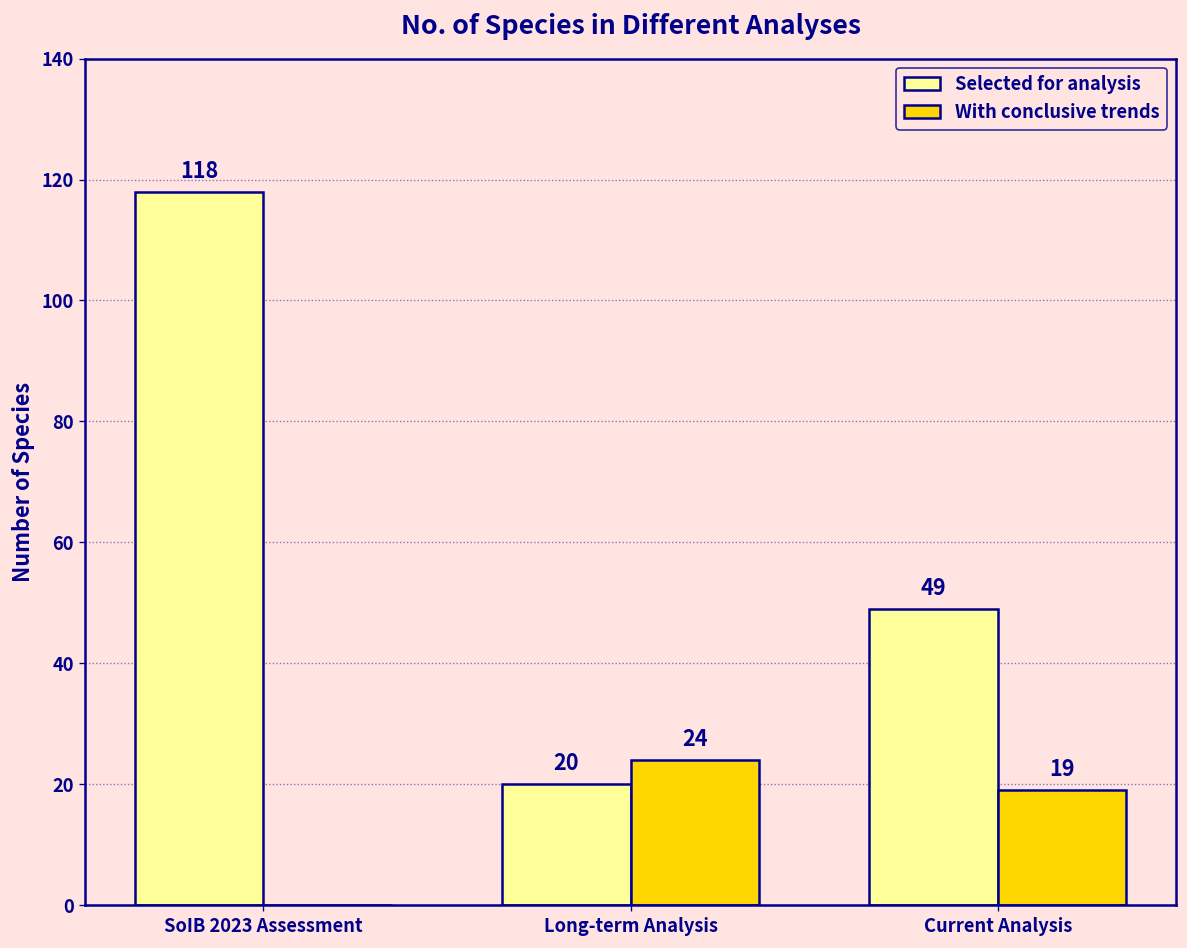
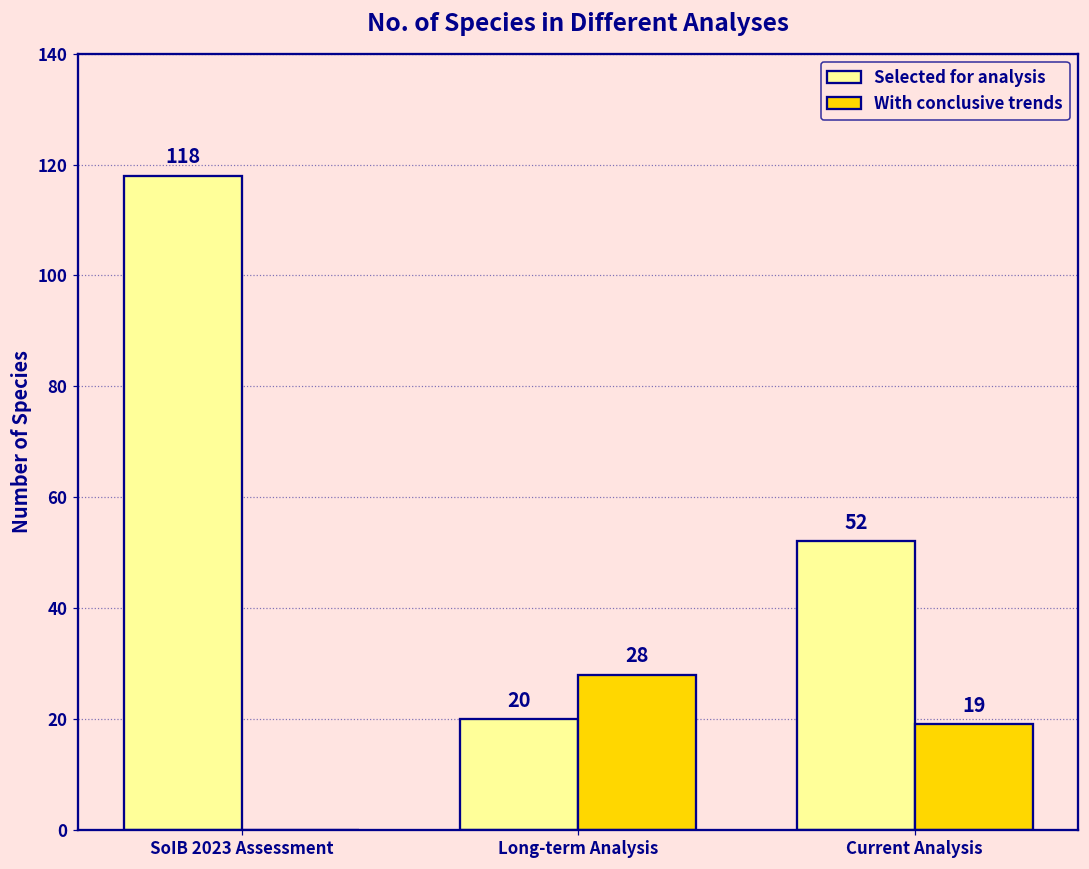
With conclusive trends, Long-term Analysis: 24 -> 28
Selected for analysis, Current Analysis: 49 -> 52
